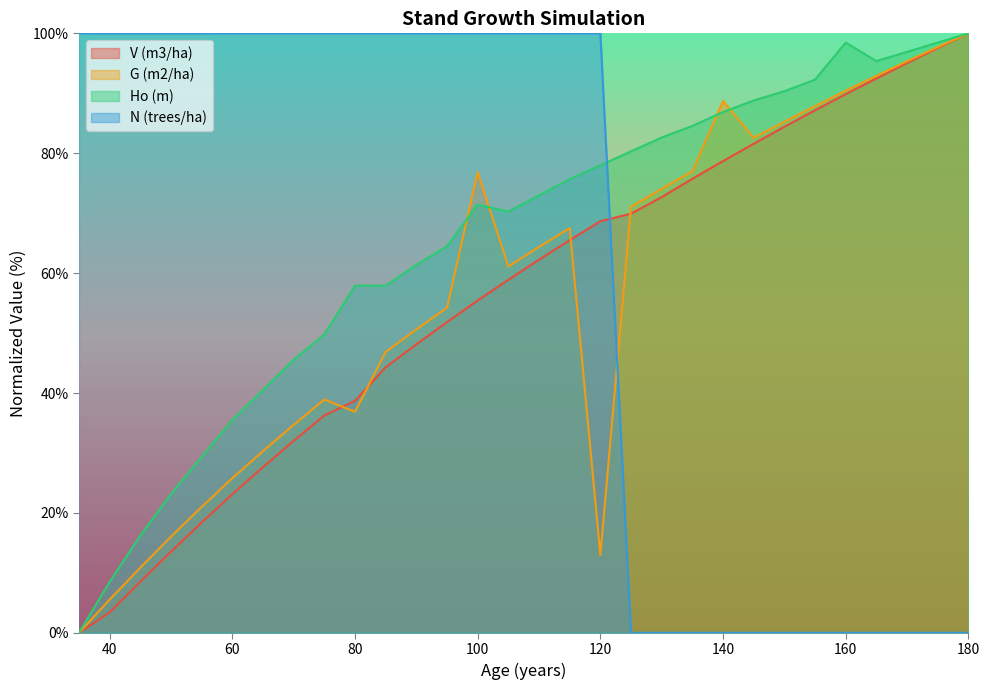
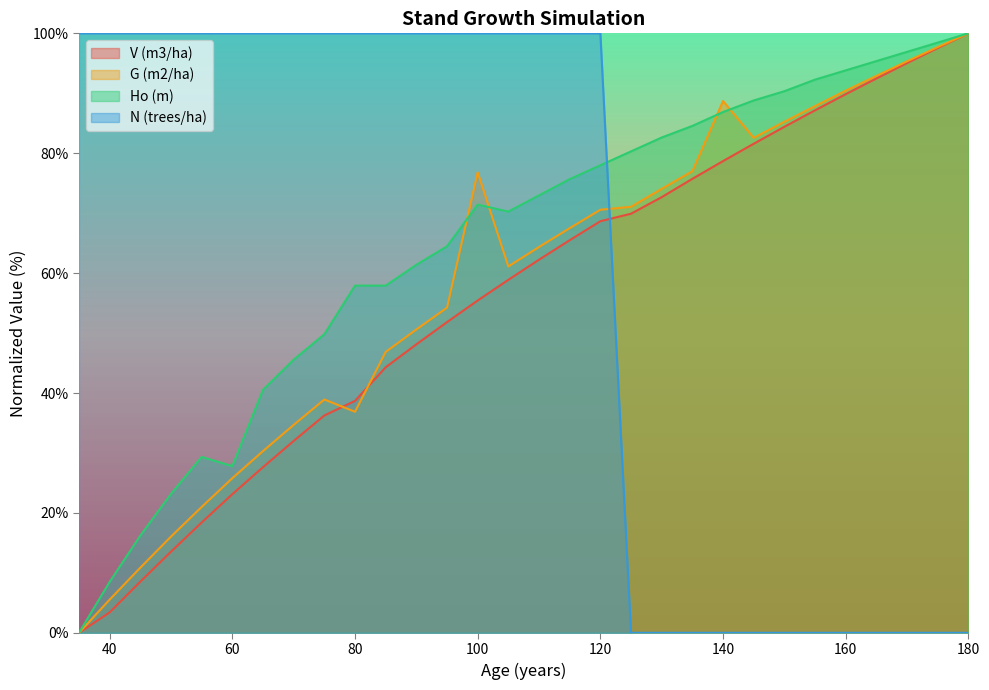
Ho (m), 60: 36% -> 28%
G (m2/ha), 120: 13% -> 71%
Ho (m), 160: 98% -> 94%
